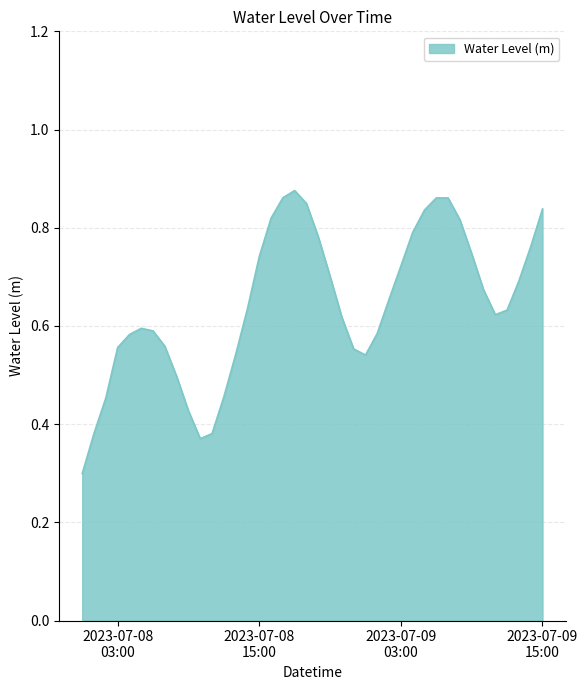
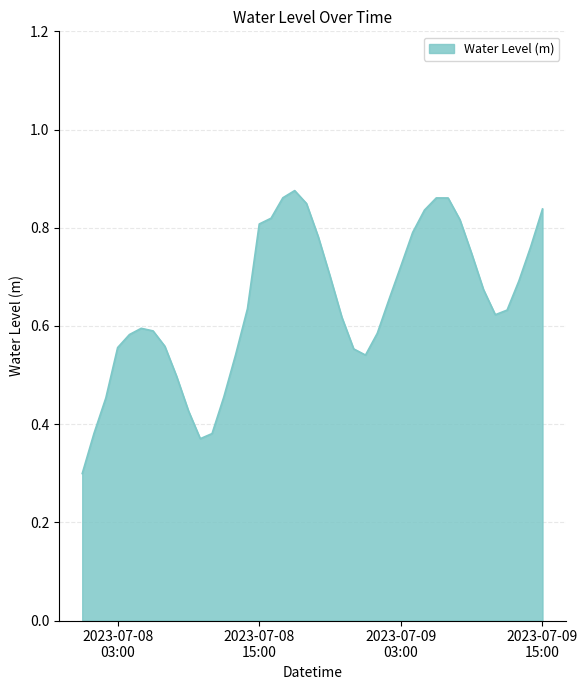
2023-07-08 15:00: 0.74 -> 0.81
